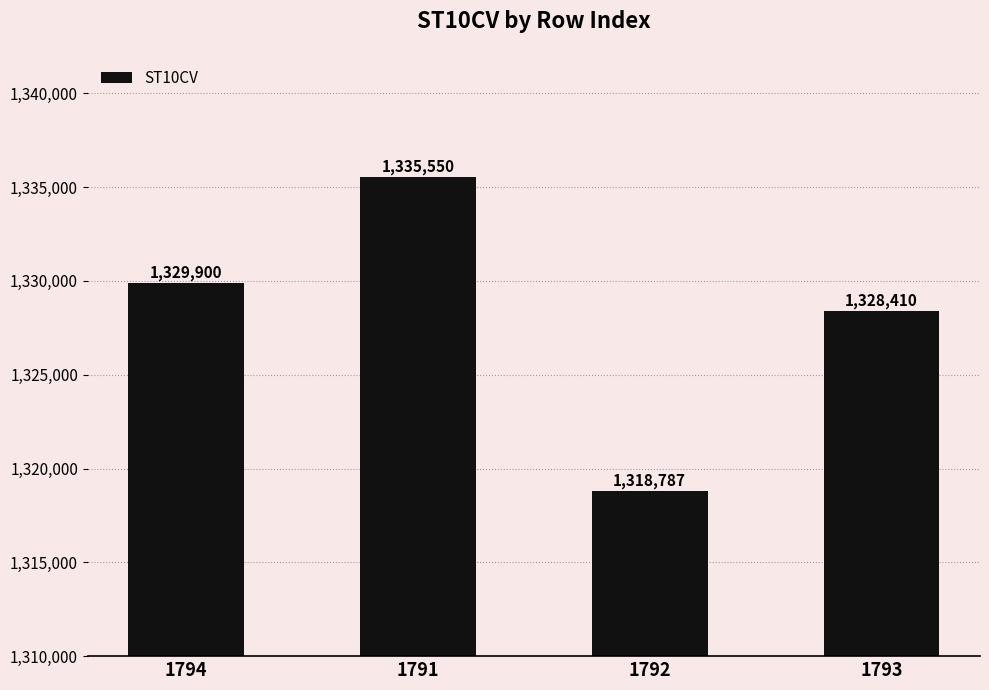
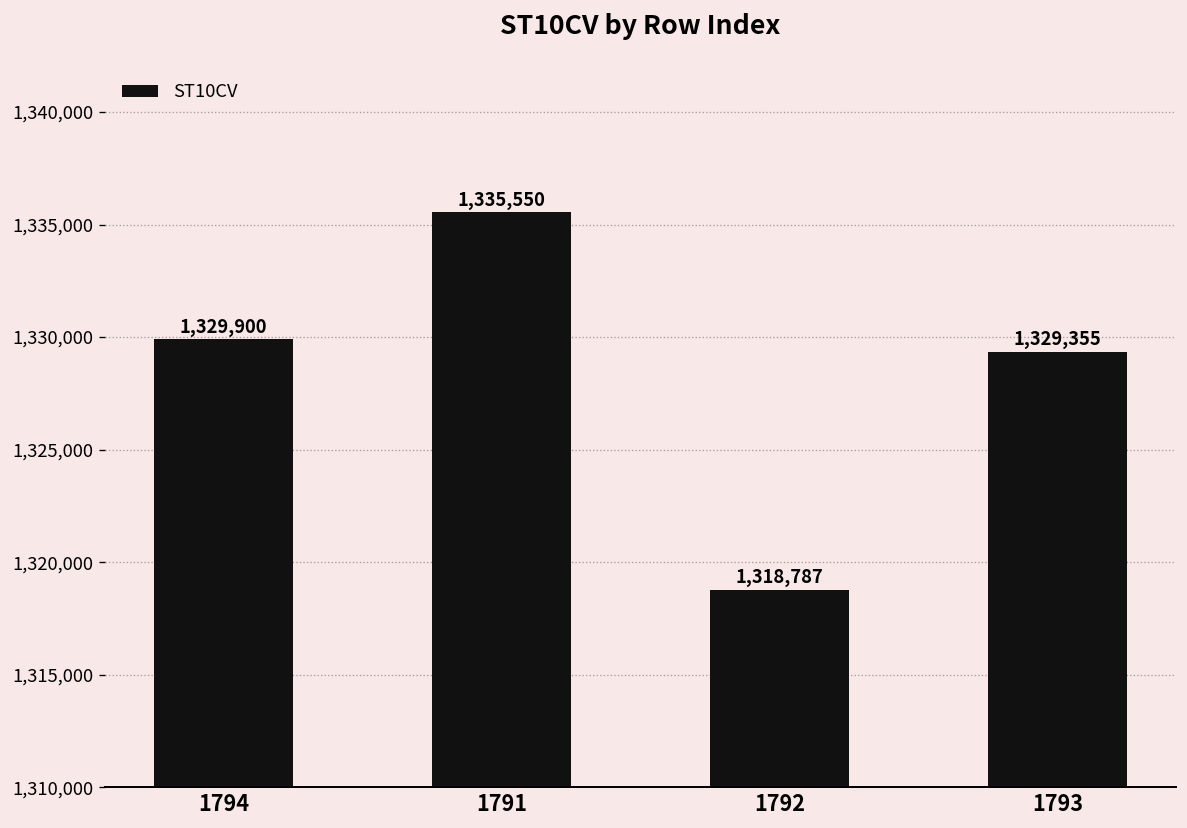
1793: 1,328,410 -> 1,329,355
